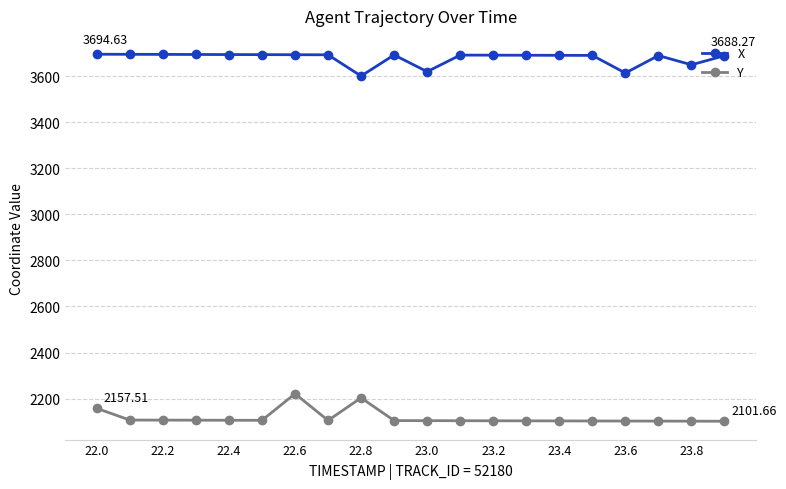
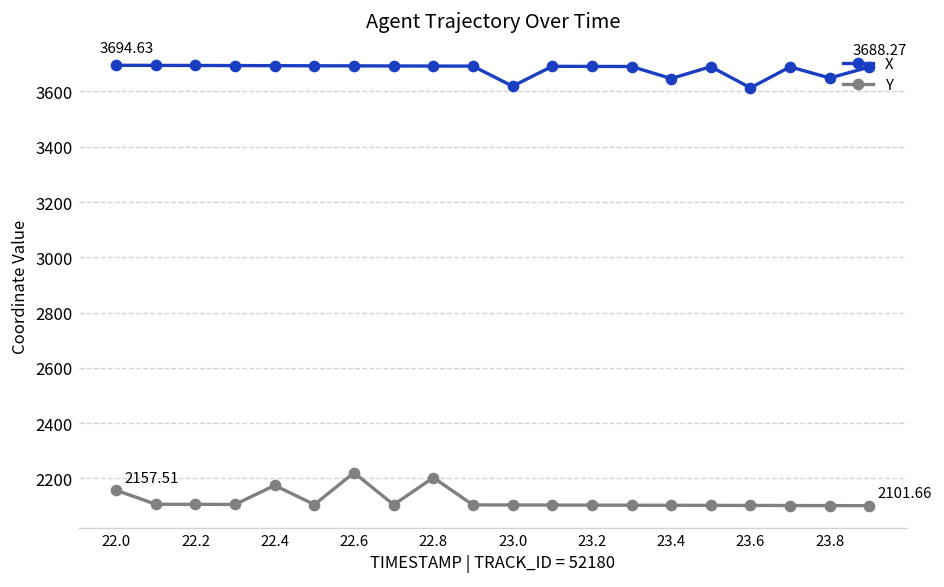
Y, 22.4: 2110 -> 2180
X, 22.8: 3600 -> 3690
X, 23.4: 3690 -> 3650
